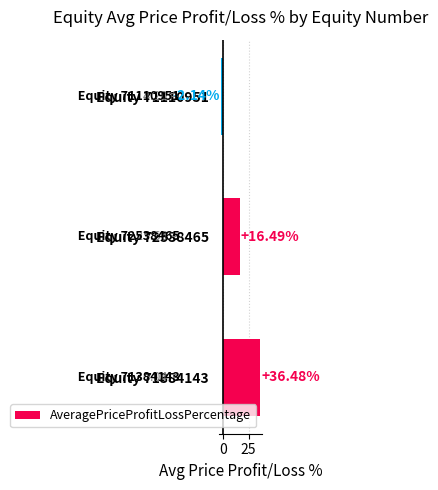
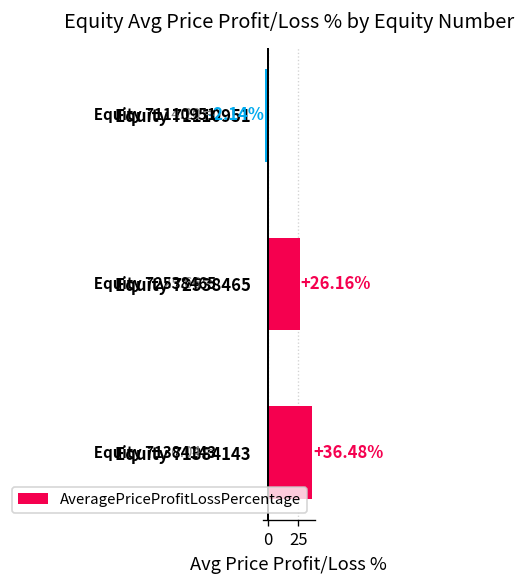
Equity 72538465: +16.49% -> +26.16%
